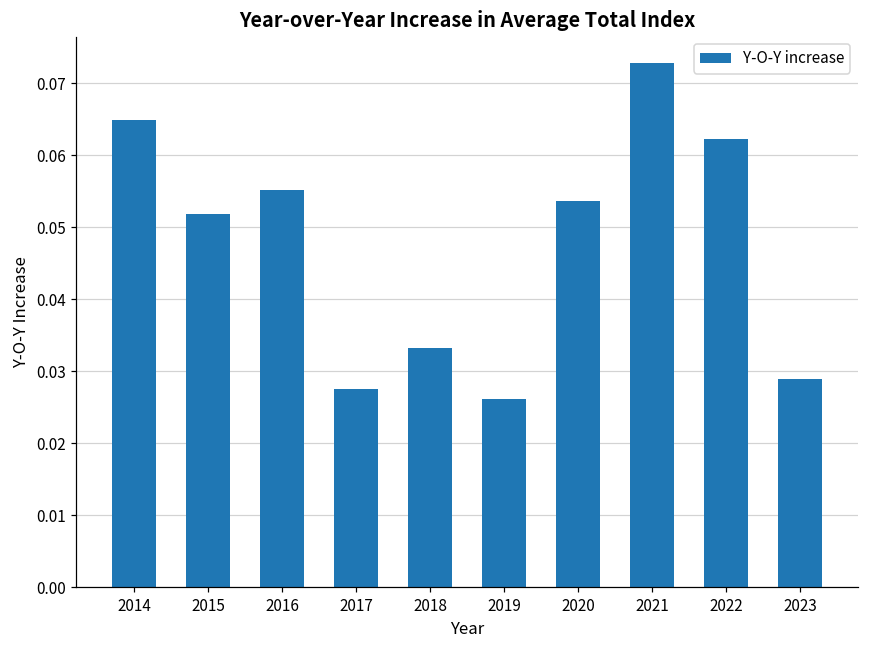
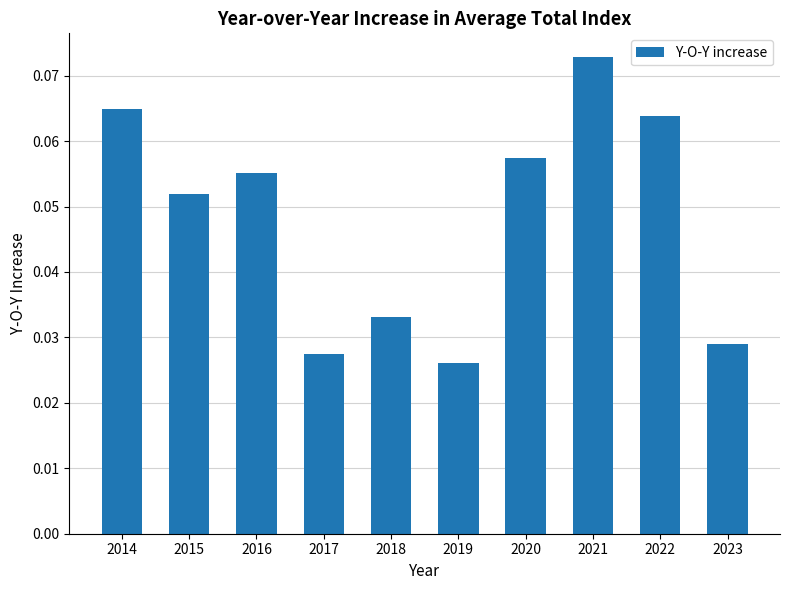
2020: 0.054 -> 0.057
2022: 0.062 -> 0.064
